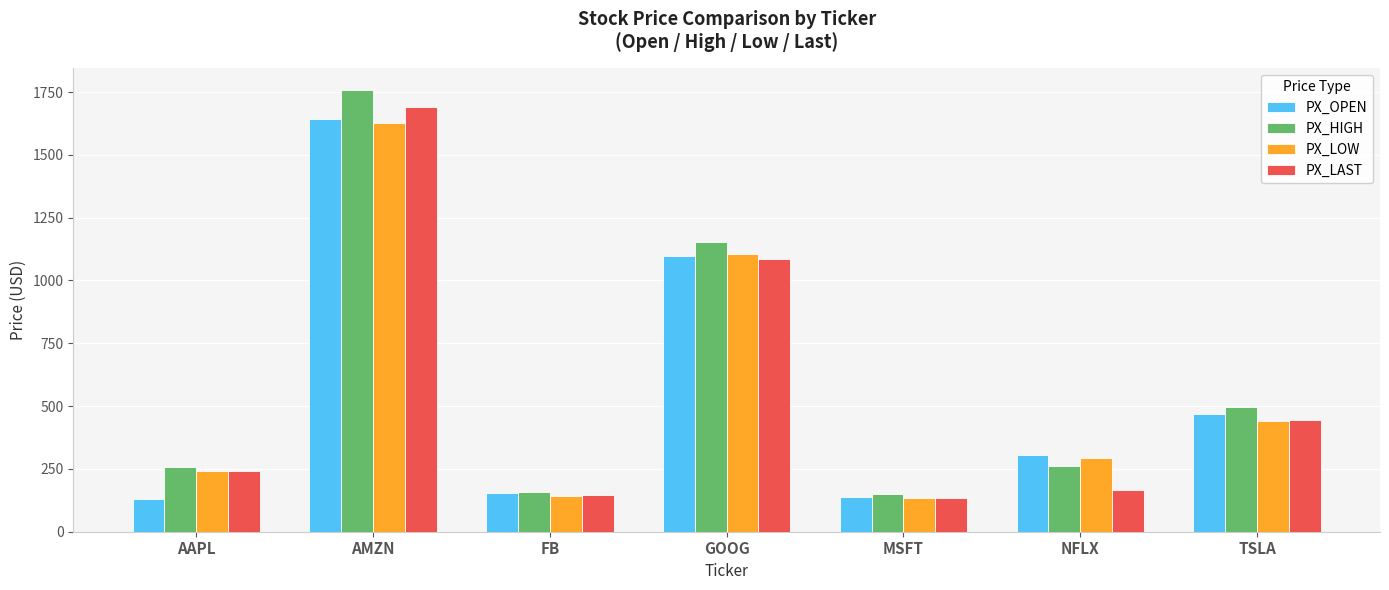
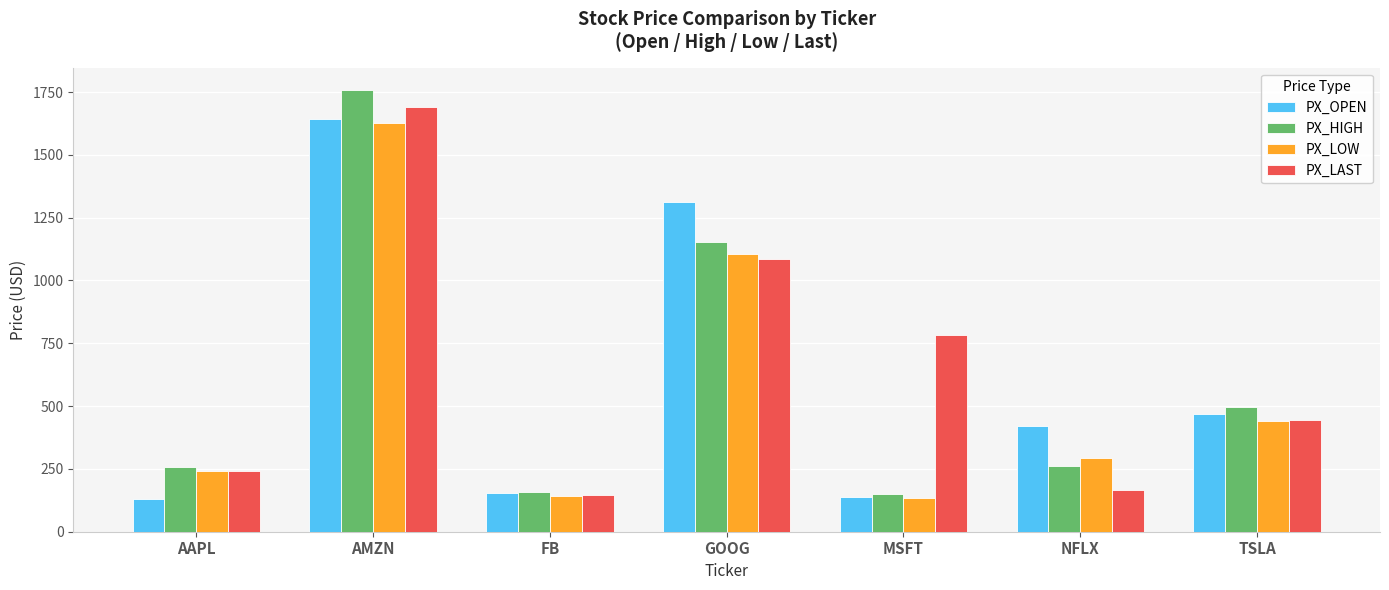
PX_OPEN, GOOG: 1100 -> 1310
PX_LAST, MSFT: 140 -> 780
PX_OPEN, NFLX: 310 -> 420
